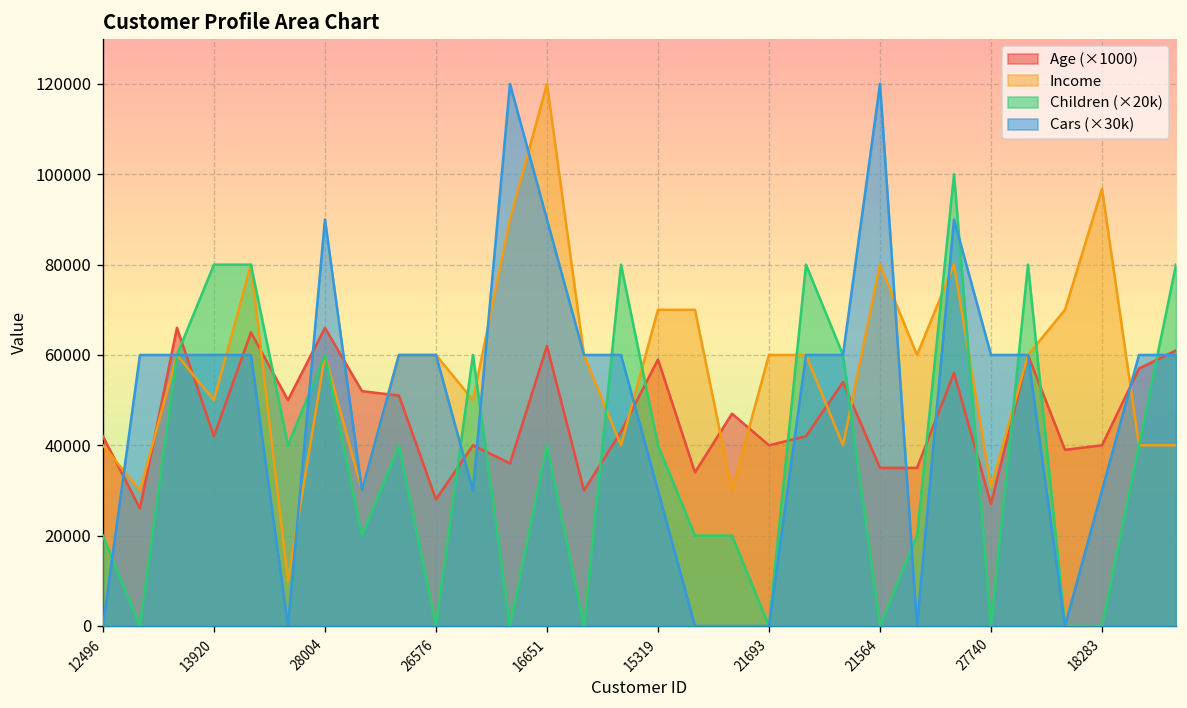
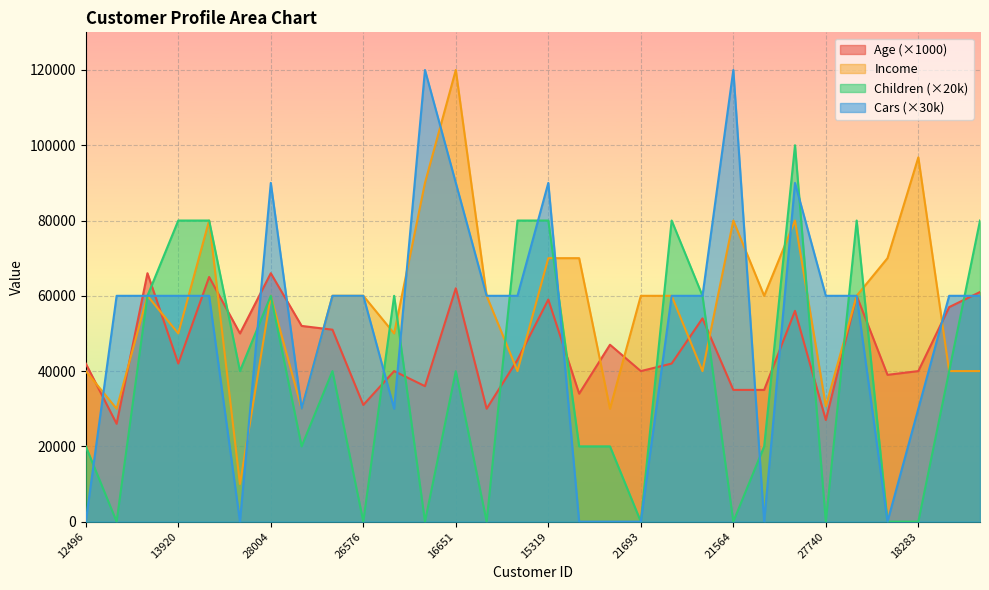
Age (×1000), 26576: 28000 -> 31000
Children (×20k), 15319: 40000 -> 80000
Cars (×30k), 15319: 30000 -> 90000
